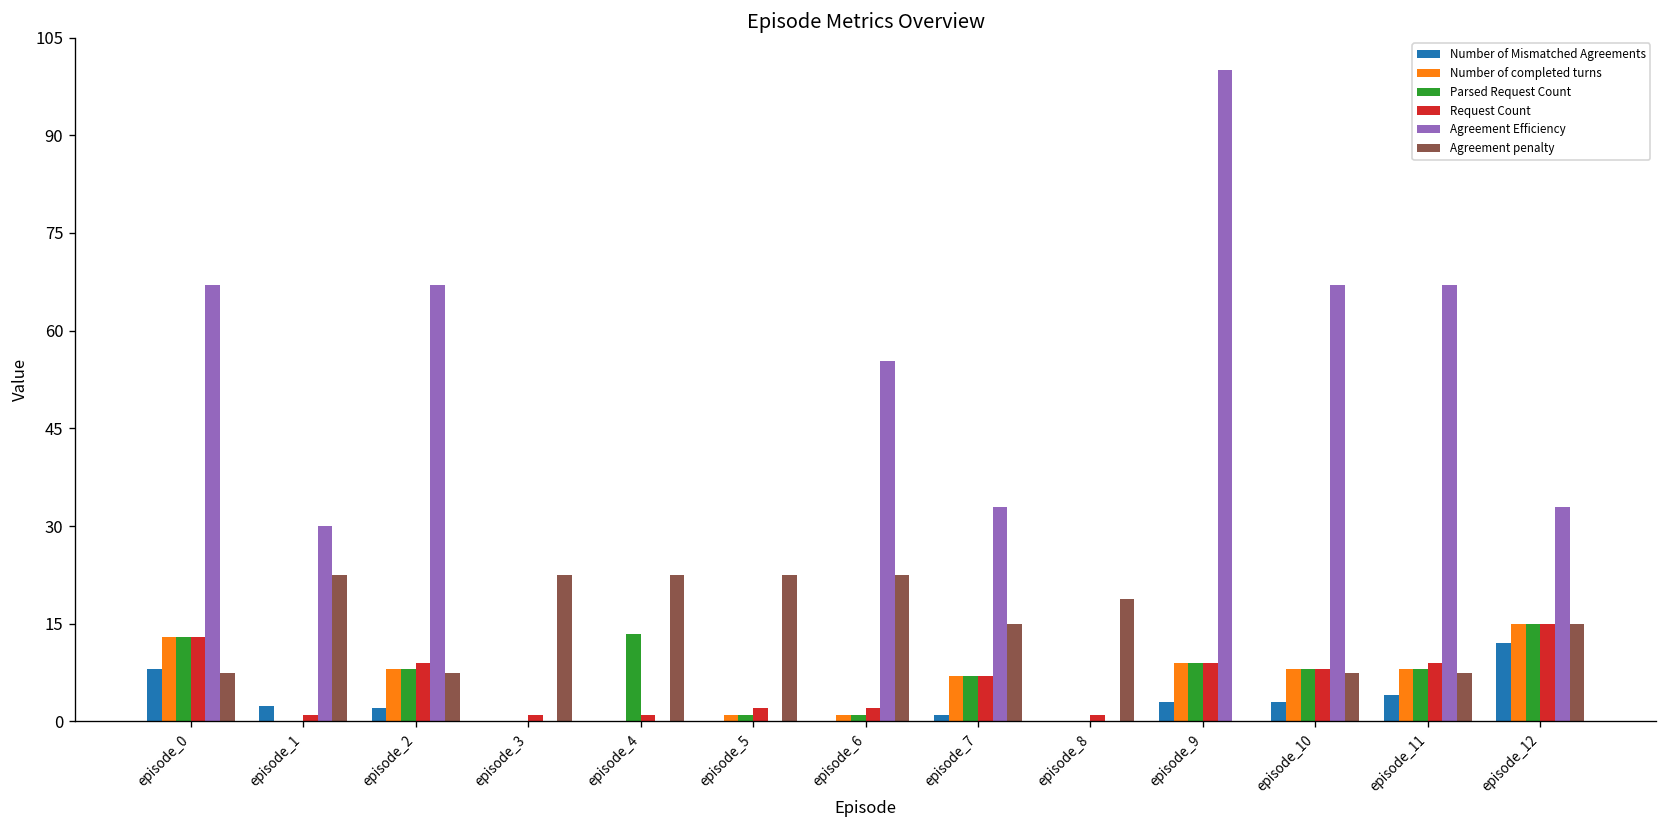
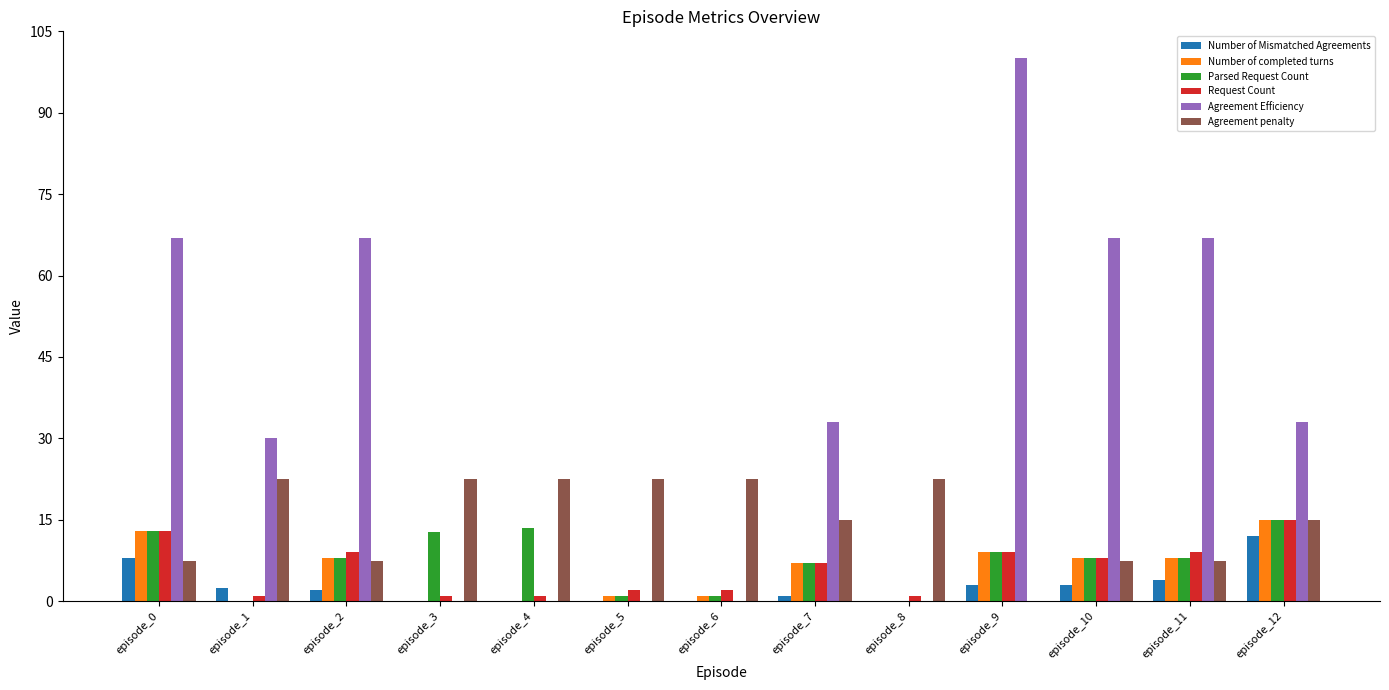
Parsed Request Count, episode_3: 0 -> 13
Agreement Efficiency, episode_6: 55 -> 0
Agreement penalty, episode_8: 19 -> 23
